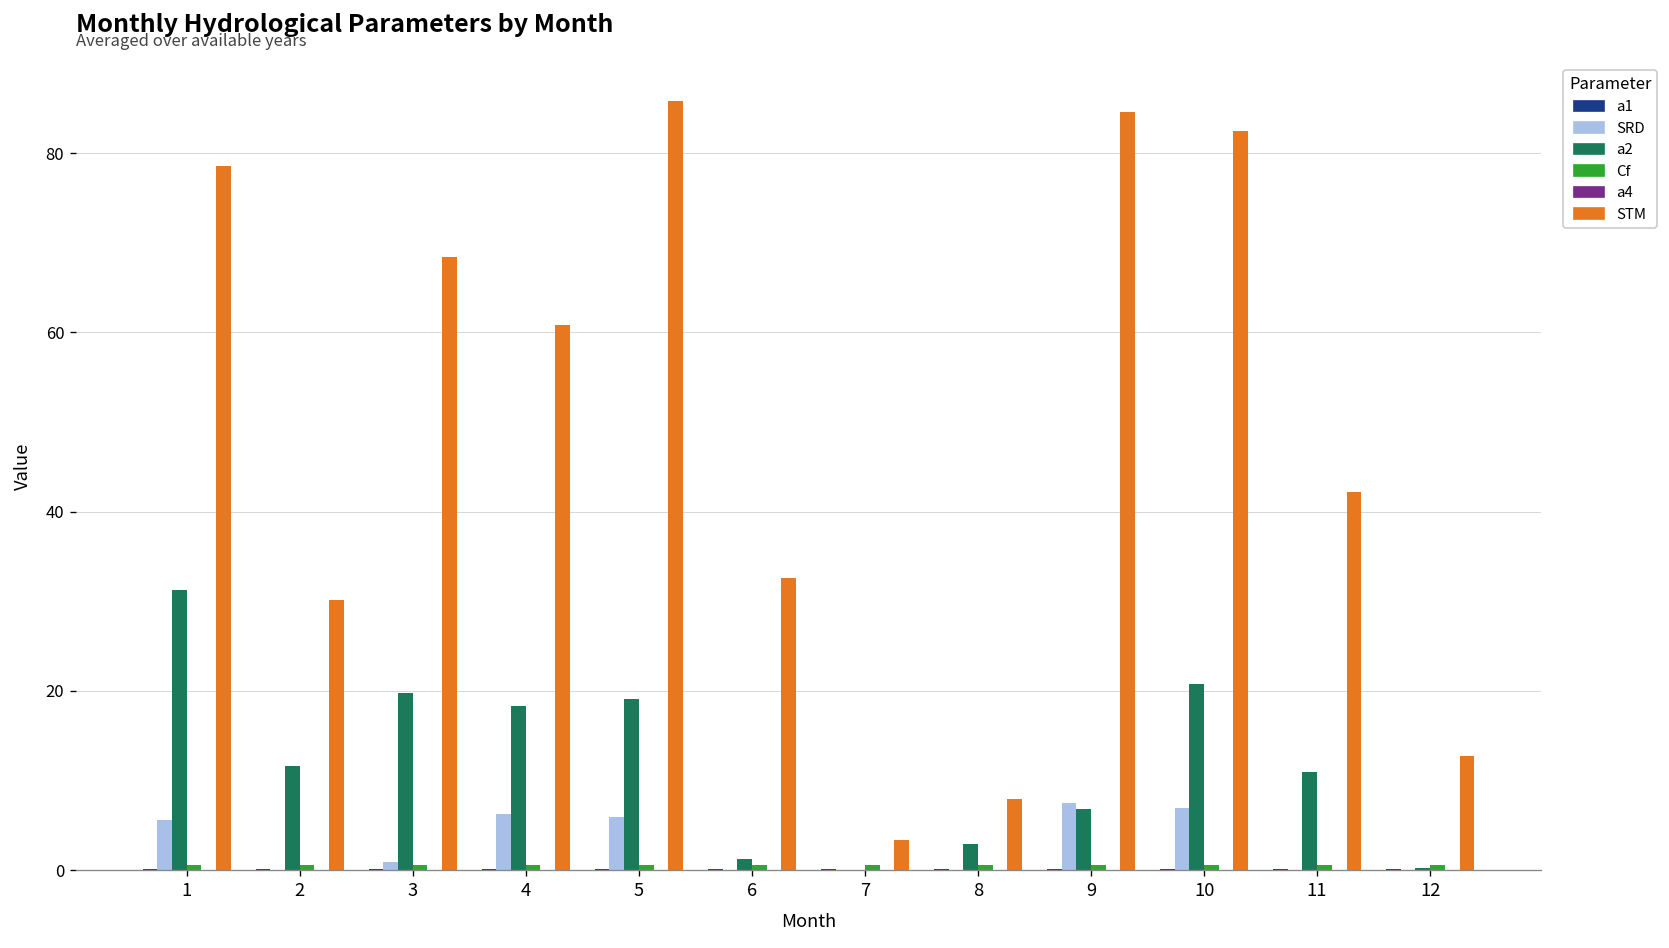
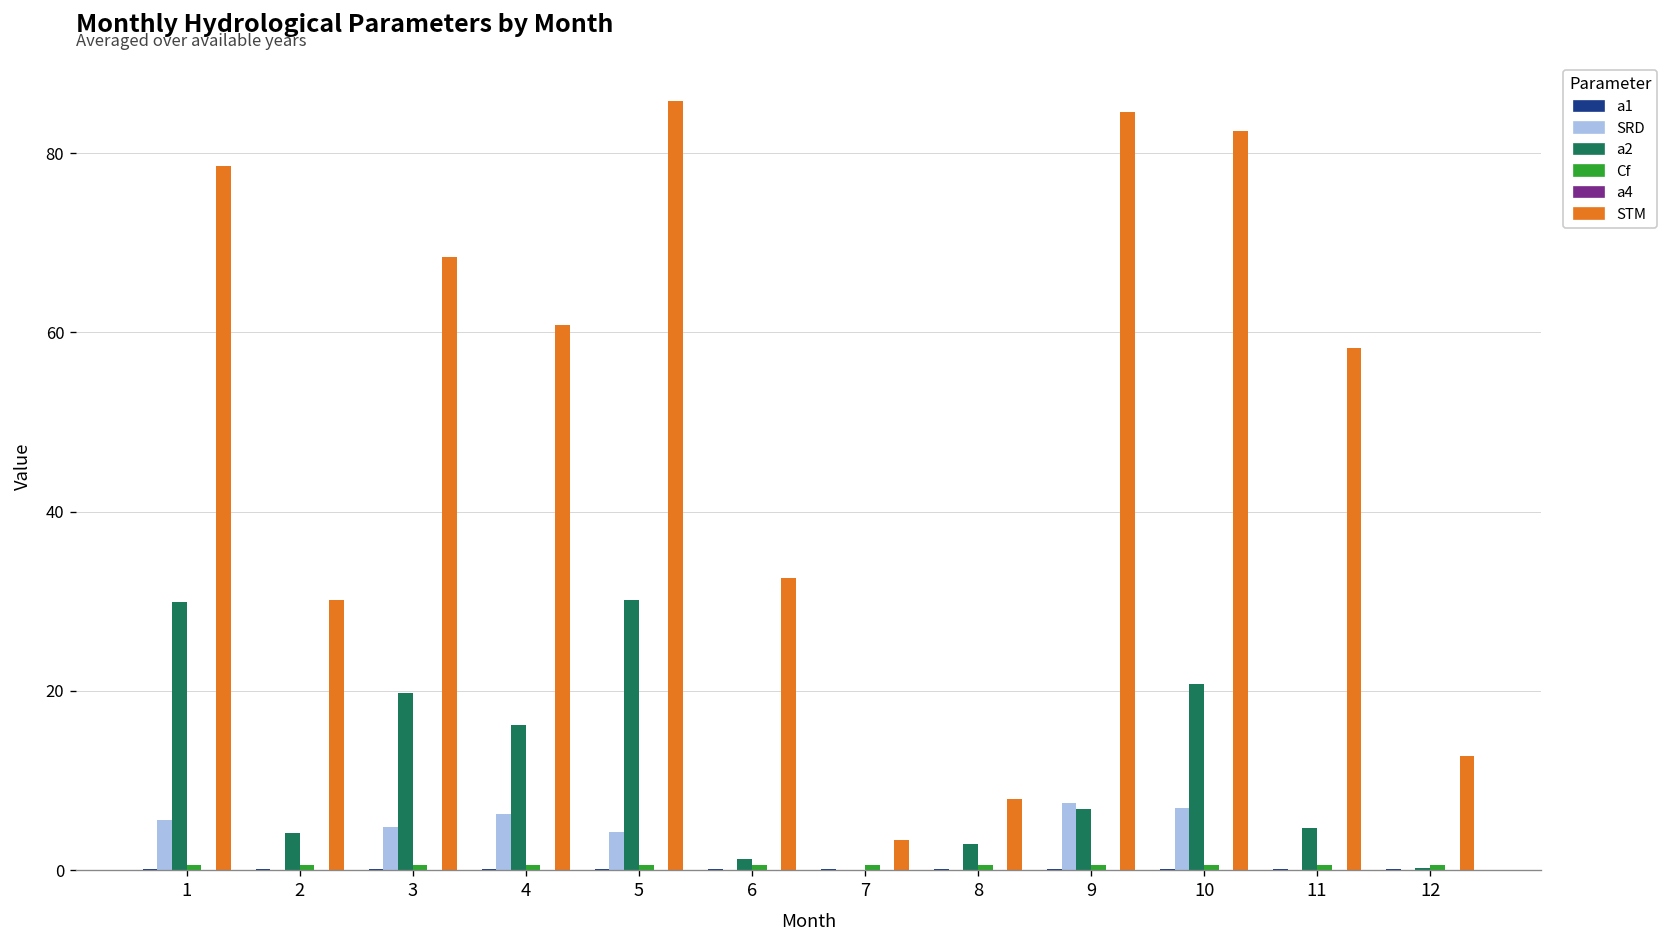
a2, 1: 31 -> 30
a2, 2: 12 -> 4
SRD, 3: 1 -> 5
a2, 4: 18 -> 16
SRD, 5: 6 -> 4
a2, 5: 19 -> 30
a2, 11: 11 -> 5
STM, 11: 42 -> 58
